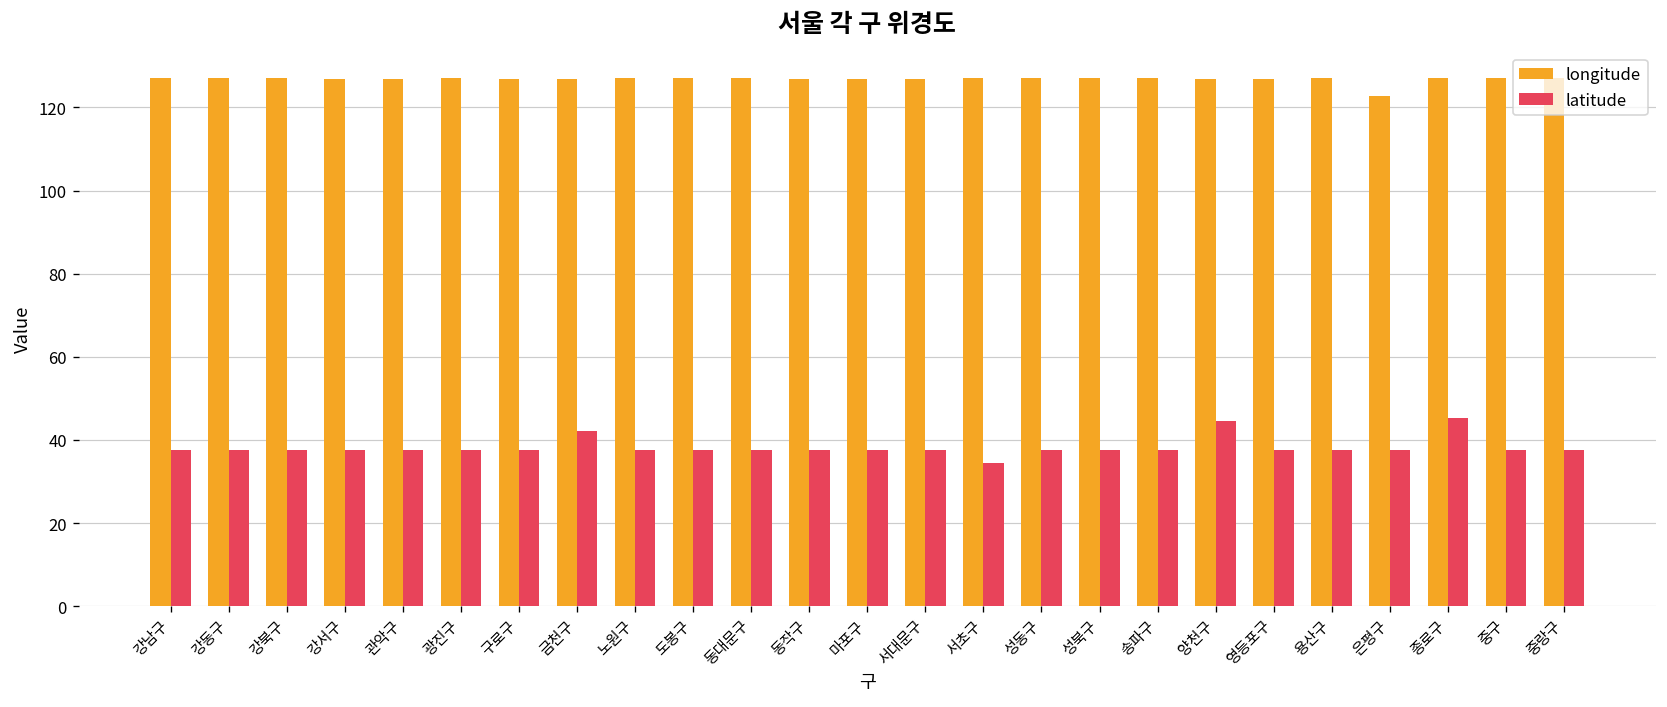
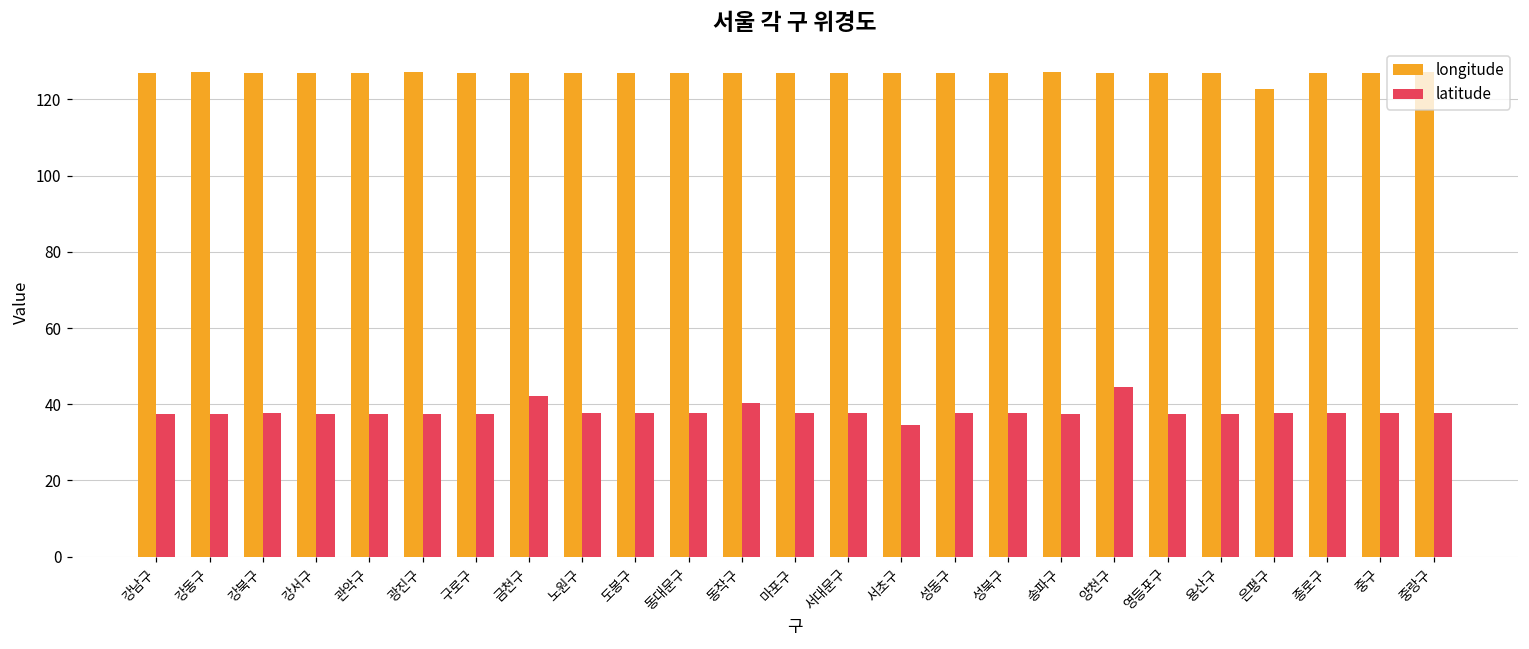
latitude, 동작구: 38 -> 40
latitude, 종로구: 45 -> 38
